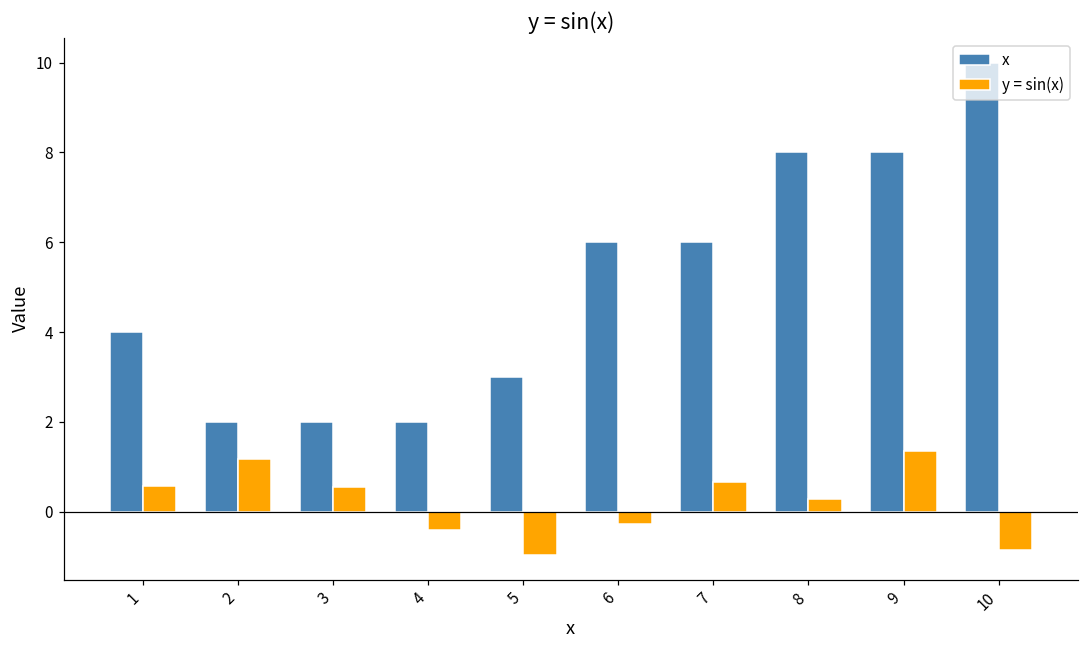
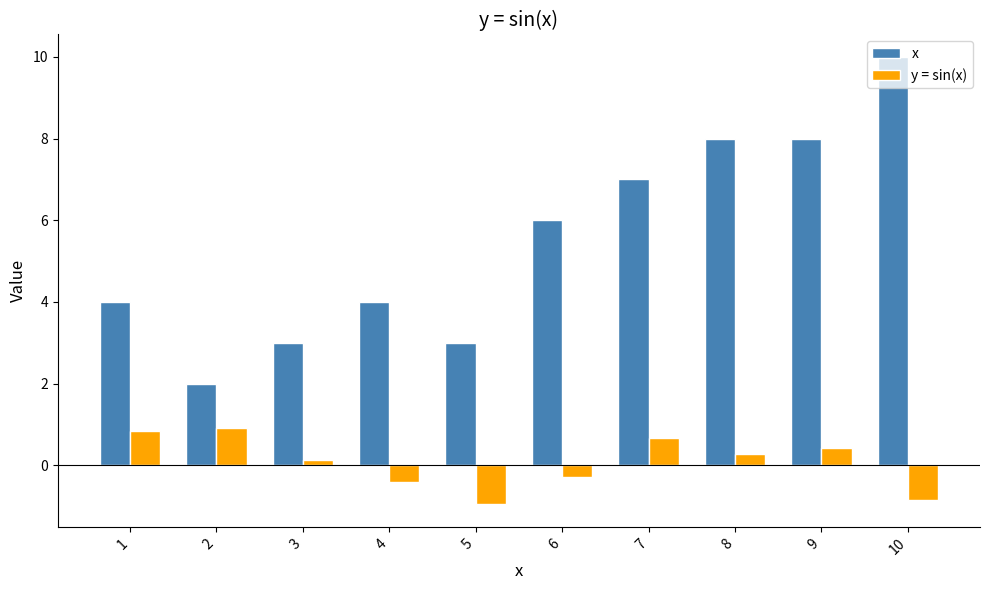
y = sin(x), 1: 0.6 -> 0.8
y = sin(x), 2: 1.2 -> 0.9
x, 3: 2 -> 3
y = sin(x), 3: 0.5 -> 0.1
x, 4: 2 -> 4
x, 7: 6 -> 7
y = sin(x), 9: 1.4 -> 0.4
